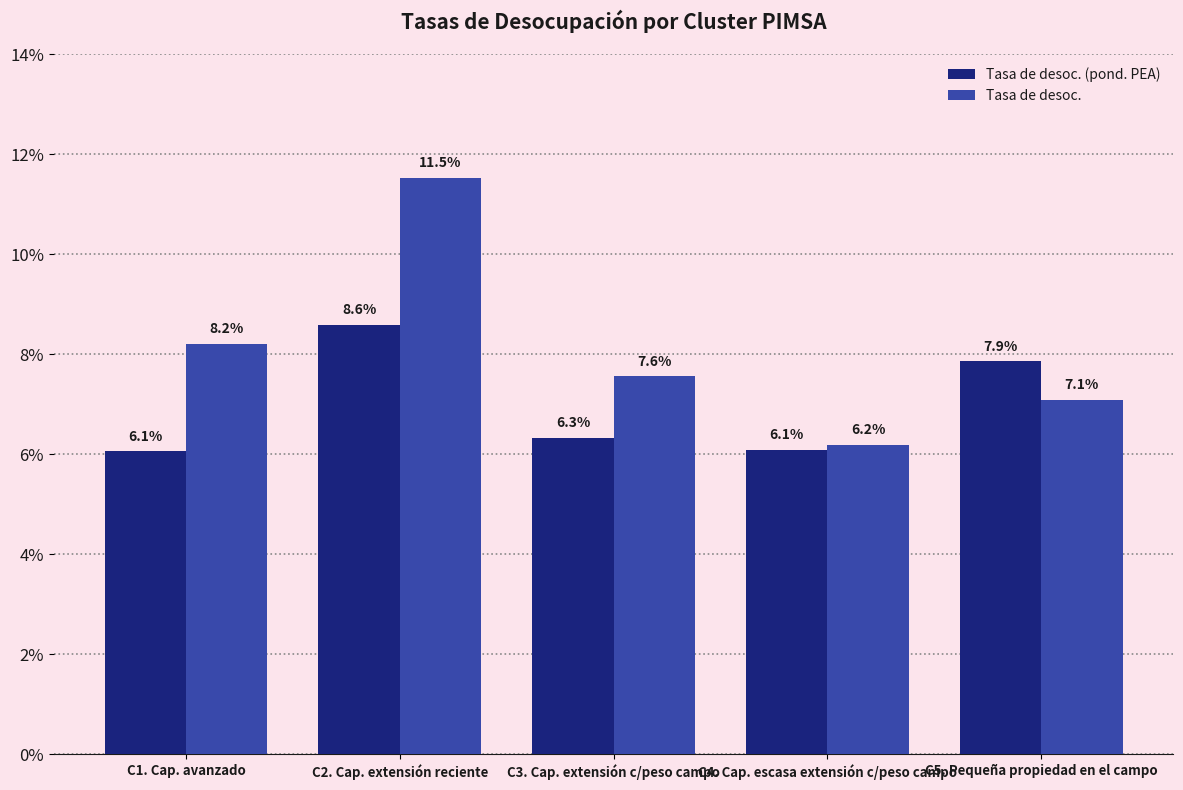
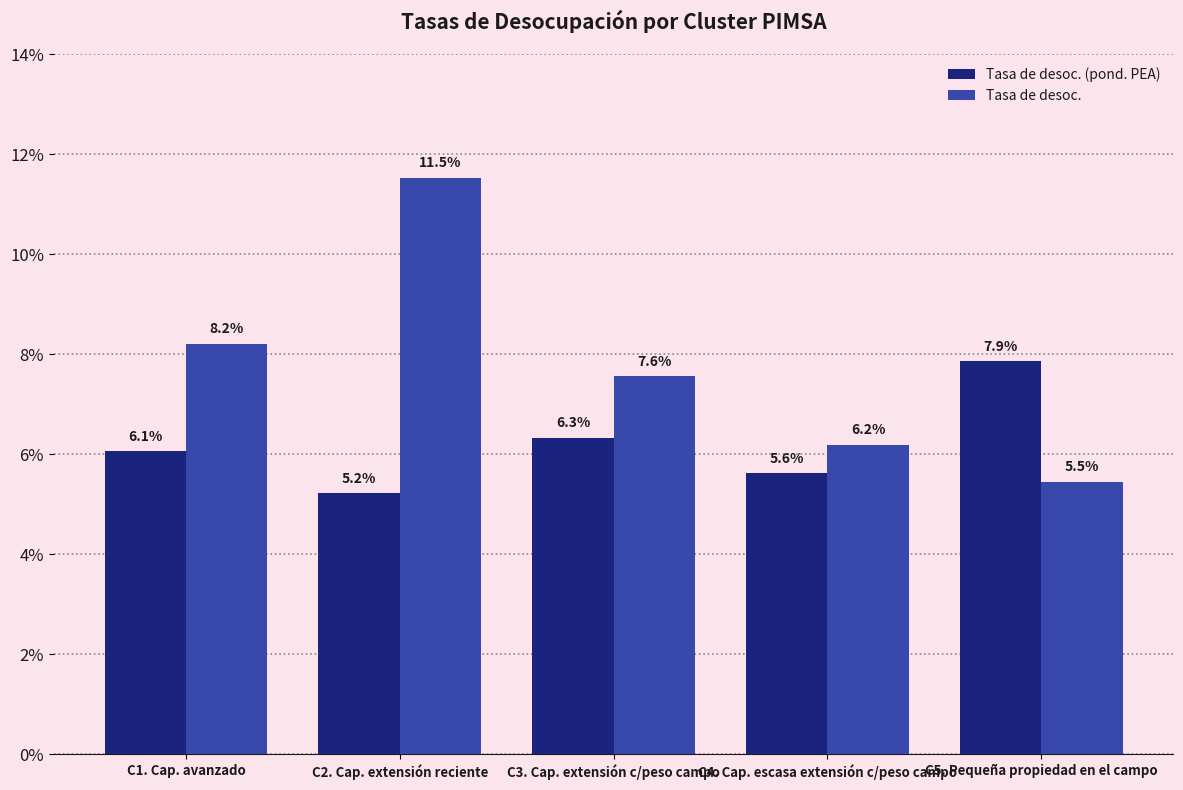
Tasa de desoc. (pond. PEA), C2. Cap. extensión reciente: 8.6% -> 5.2%
Tasa de desoc. (pond. PEA), C4. Cap. escasa extensión c/peso campo: 6.1% -> 5.6%
Tasa de desoc., C5. Pequeña propiedad en el campo: 7.1% -> 5.5%
